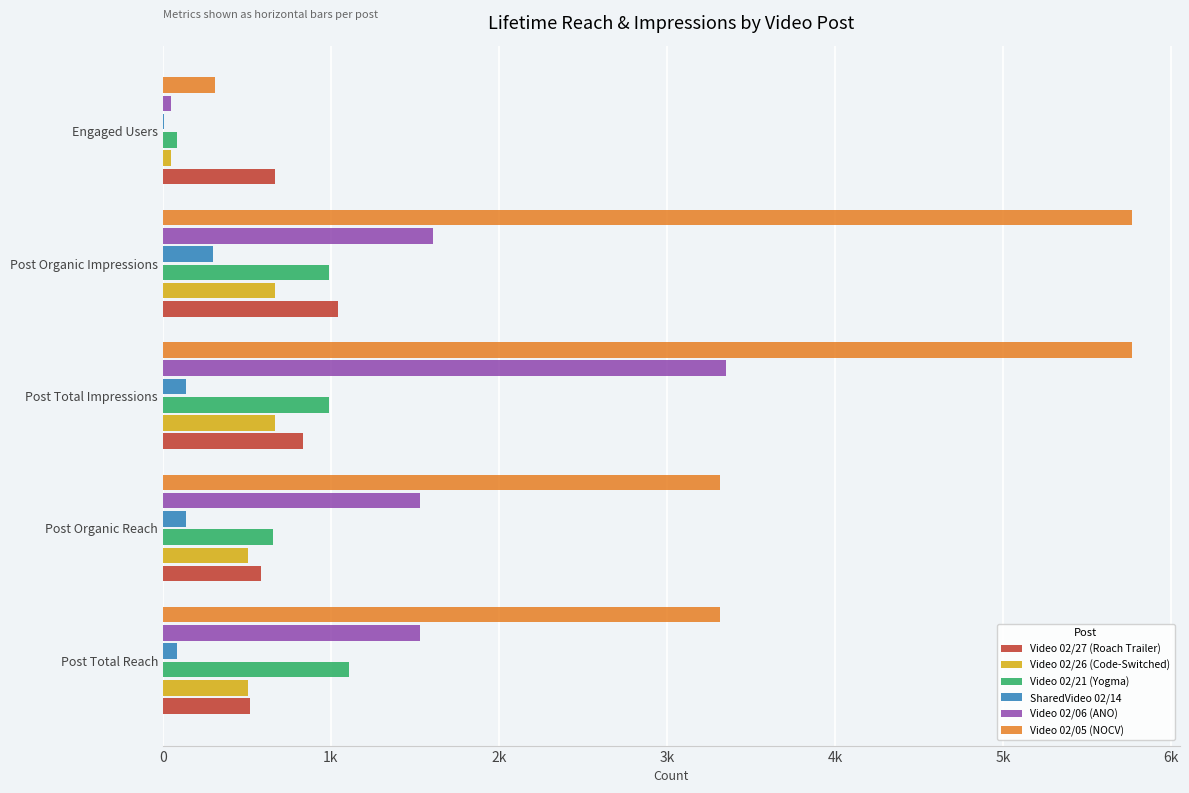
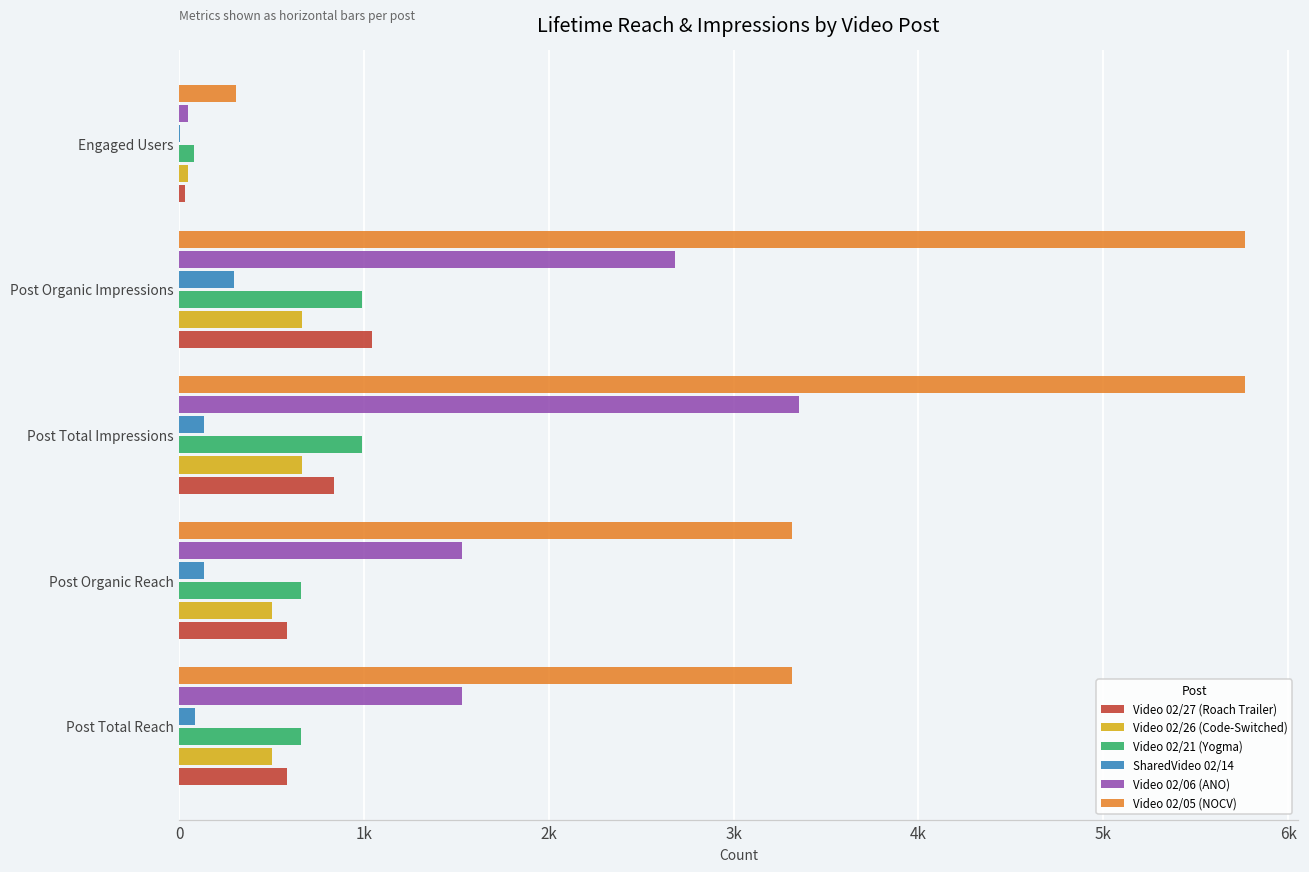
Video 02/27 (Roach Trailer), Engaged Users: 670 -> 30
Video 02/06 (ANO), Post Organic Impressions: 1610 -> 2680
Video 02/21 (Yogma), Post Total Reach: 1110 -> 660
Video 02/27 (Roach Trailer), Post Total Reach: 520 -> 580
